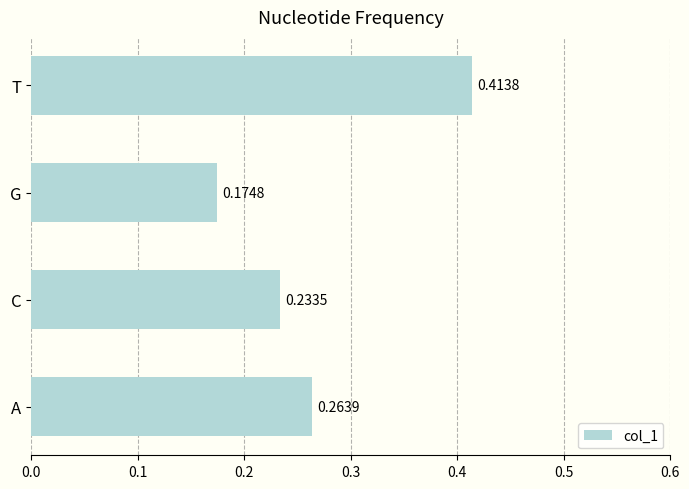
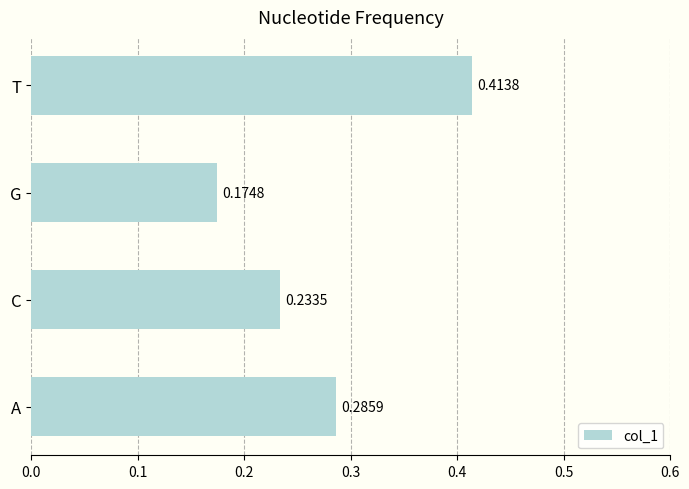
A: 0.2639 -> 0.2859
